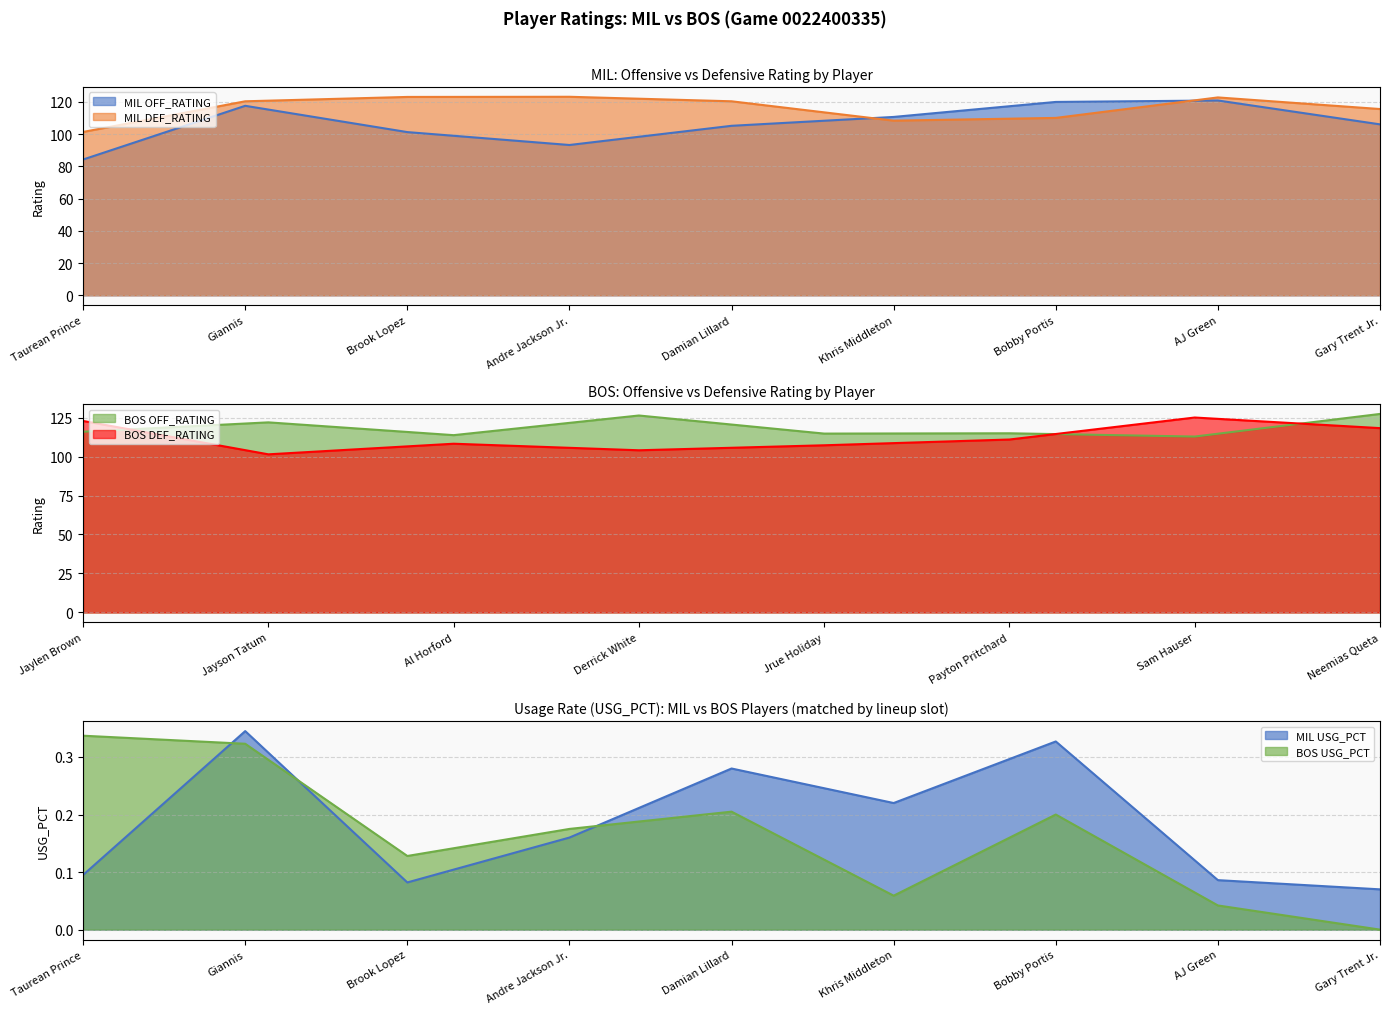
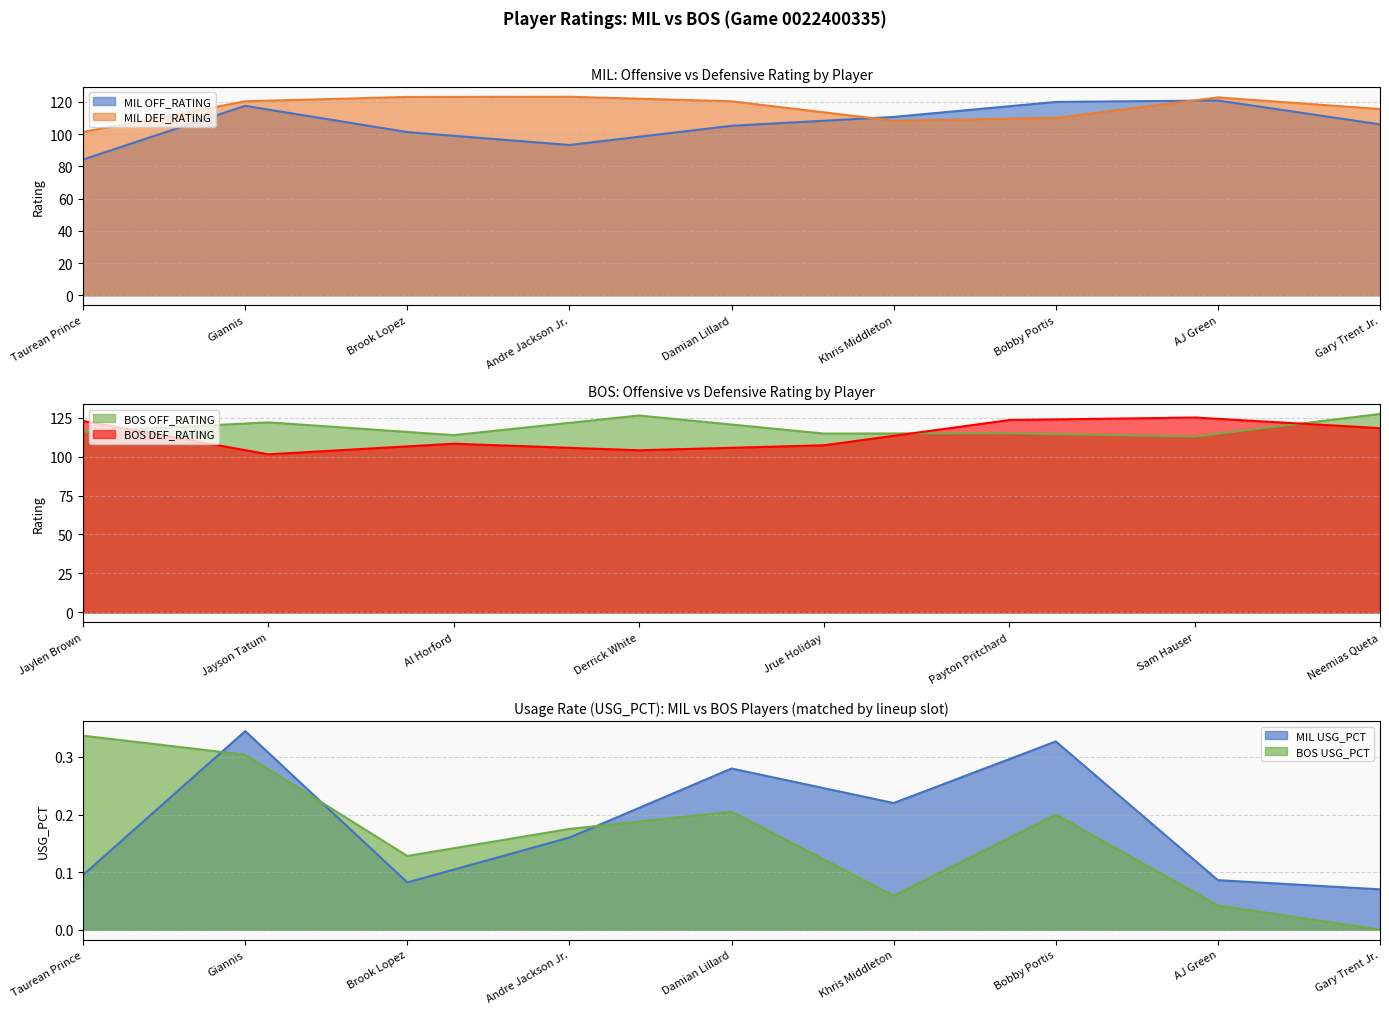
BOS: Offensive vs Defensive Rating by Player, BOS DEF_RATING, Payton Pritchard: 111 -> 123
Usage Rate (USG_PCT): MIL vs BOS Players (matched by lineup slot), BOS USG_PCT, Giannis: 0.32 -> 0.30
